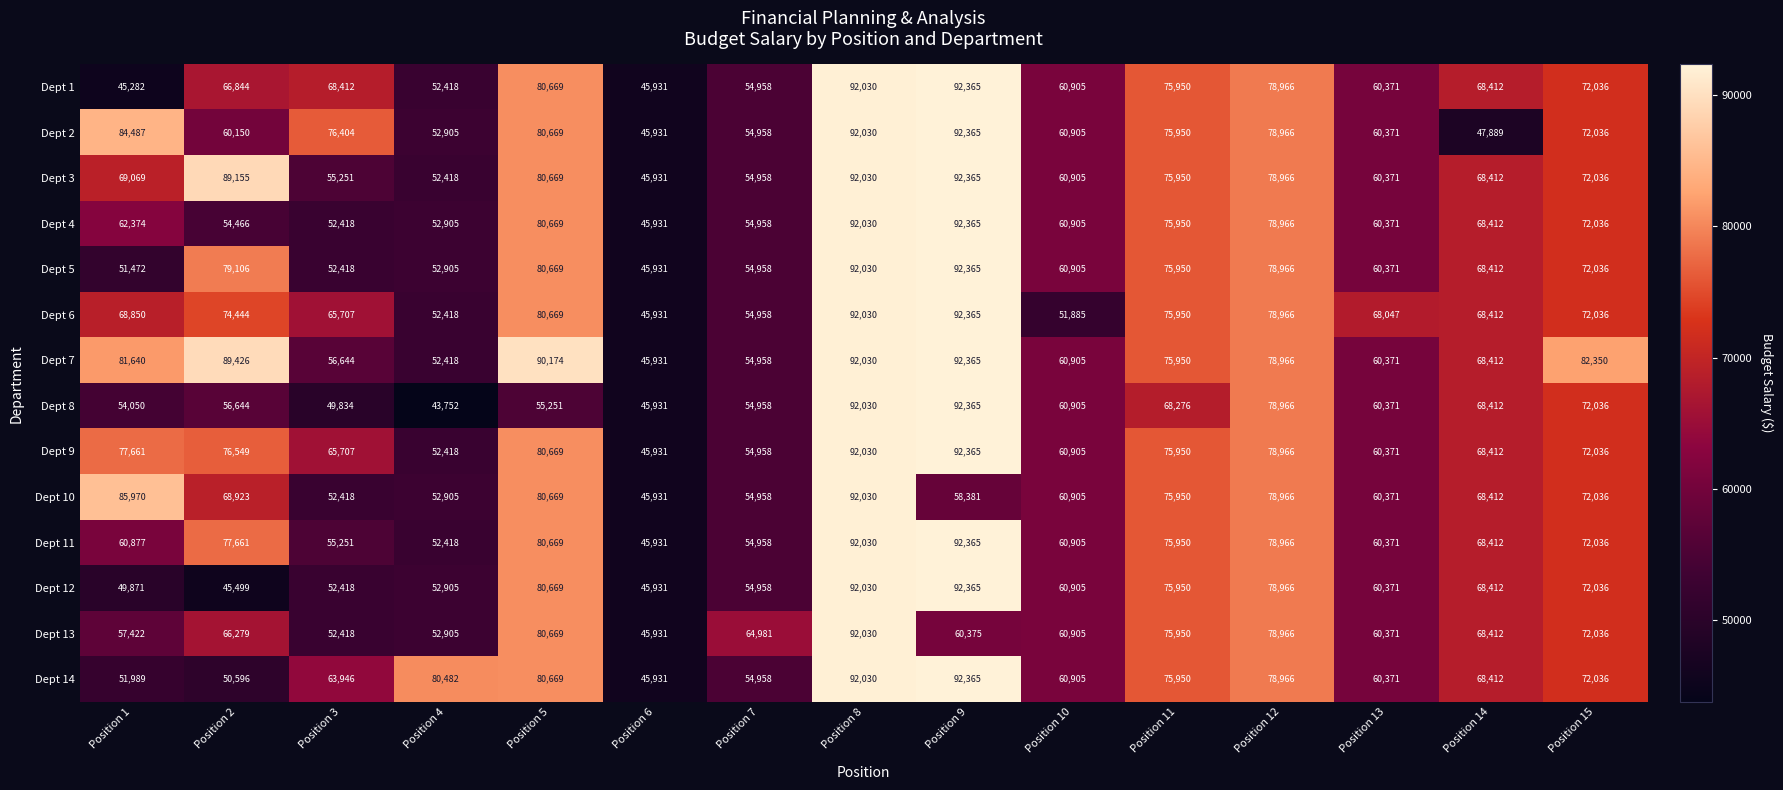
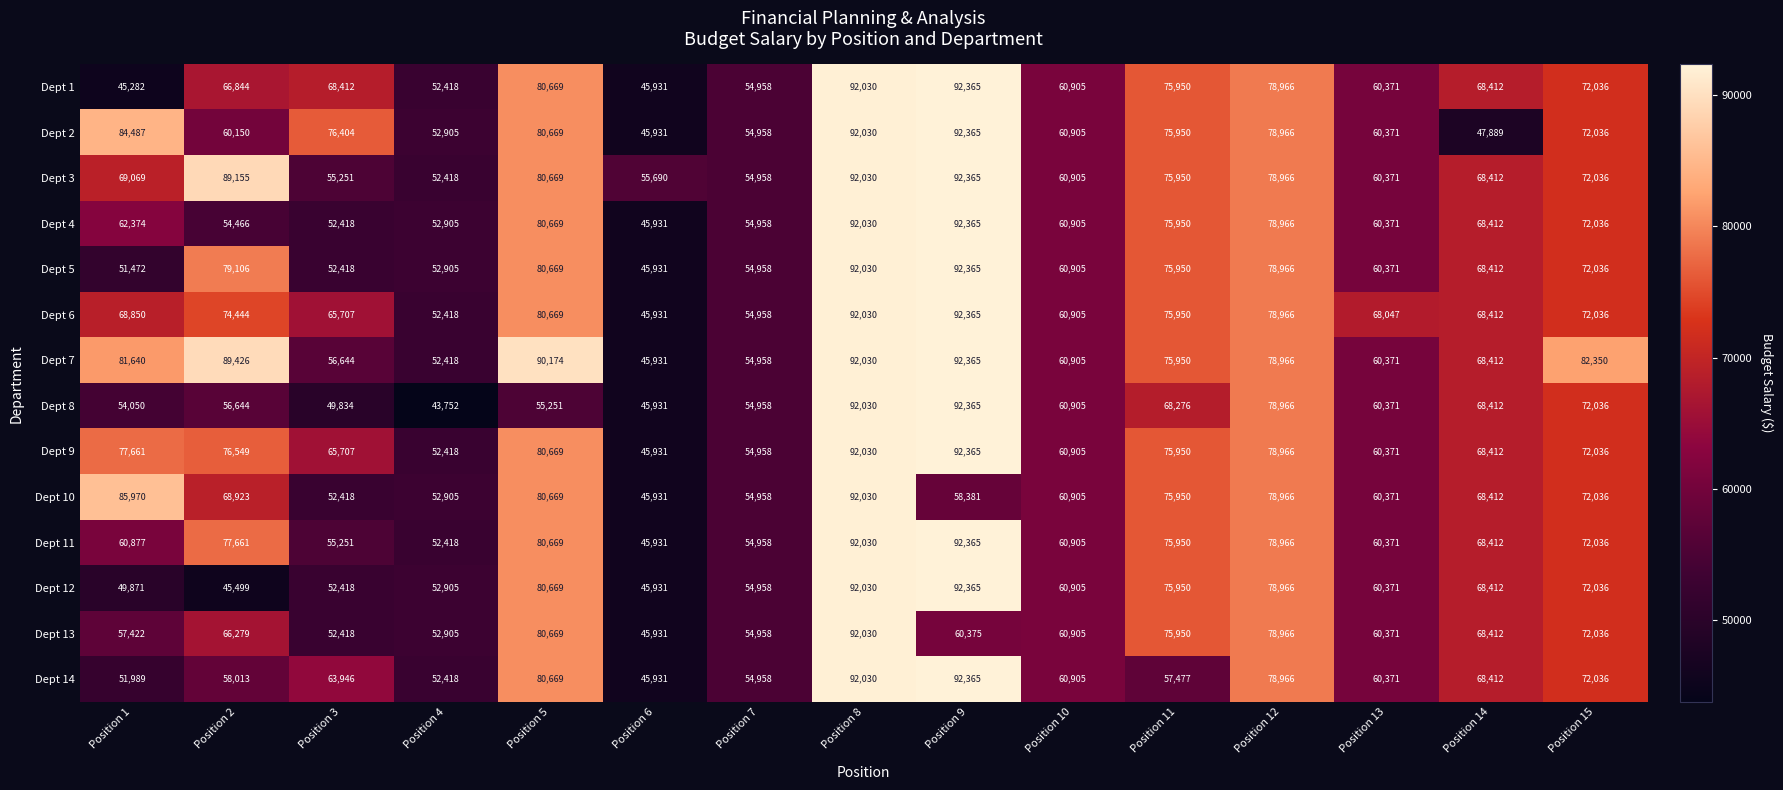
Dept 3, Position 6: 45,931 -> 55,690
Dept 6, Position 10: 51,885 -> 60,905
Dept 13, Position 7: 64,981 -> 54,958
Dept 14, Position 2: 50,596 -> 58,013
Dept 14, Position 4: 80,482 -> 52,418
Dept 14, Position 11: 75,950 -> 57,477
